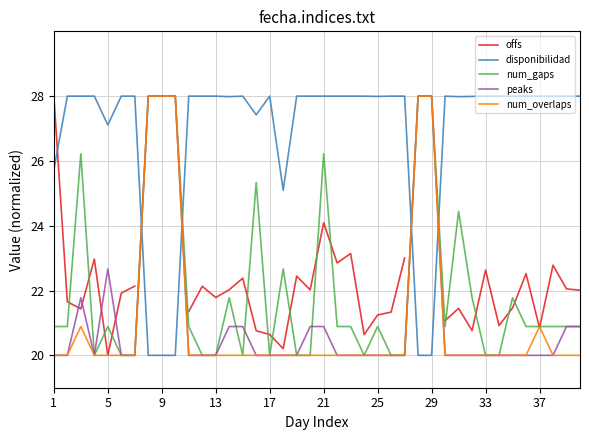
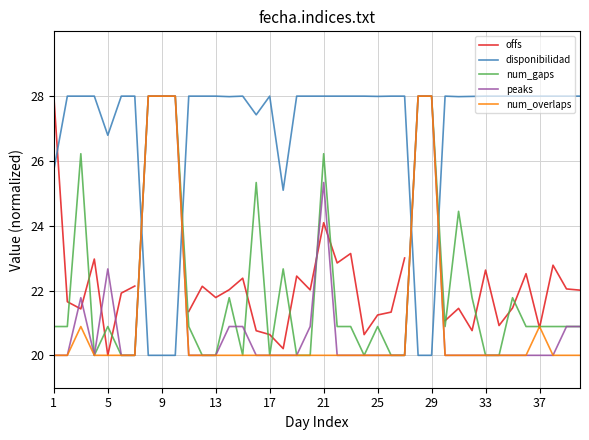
disponibilidad, 5: 27.1 -> 26.8
peaks, 21: 20.9 -> 25.3
